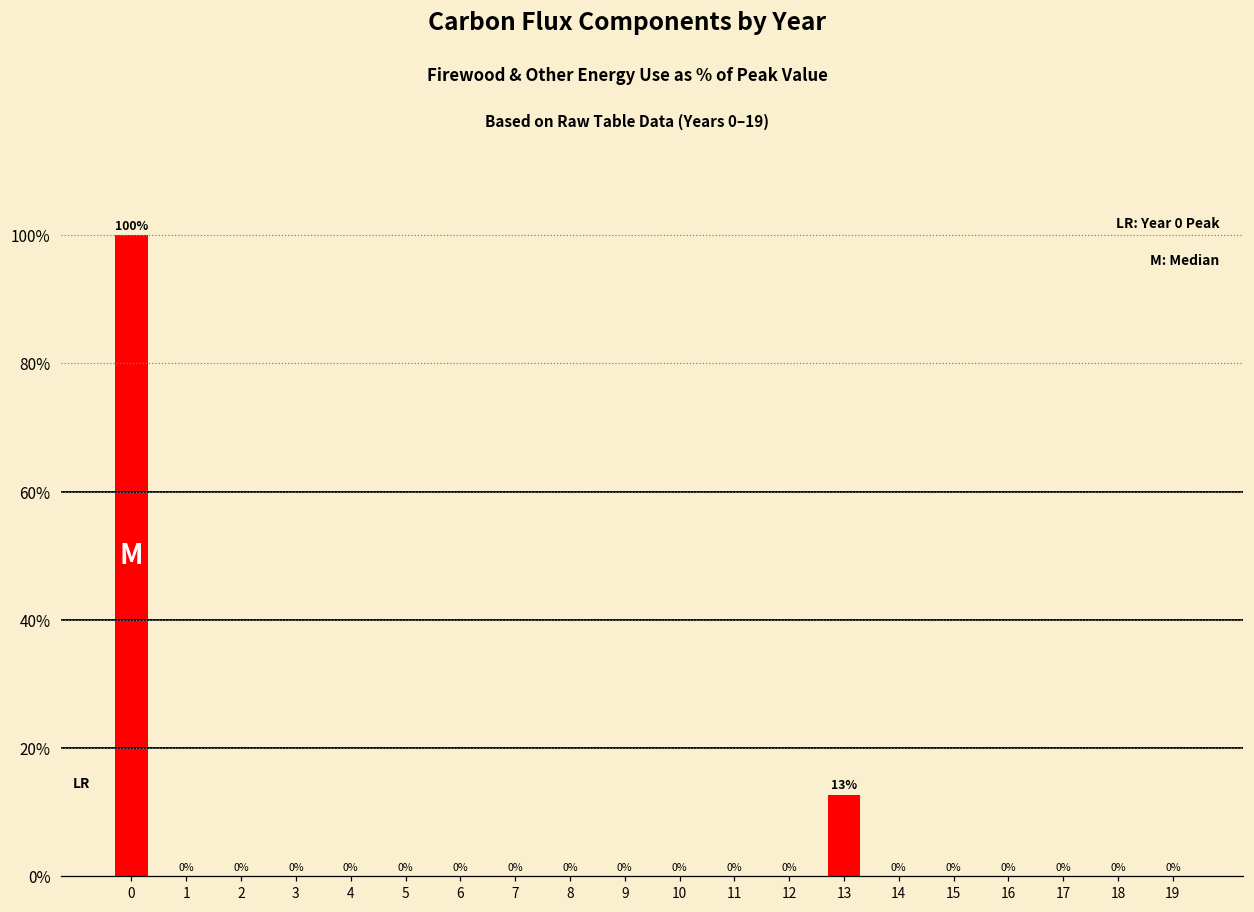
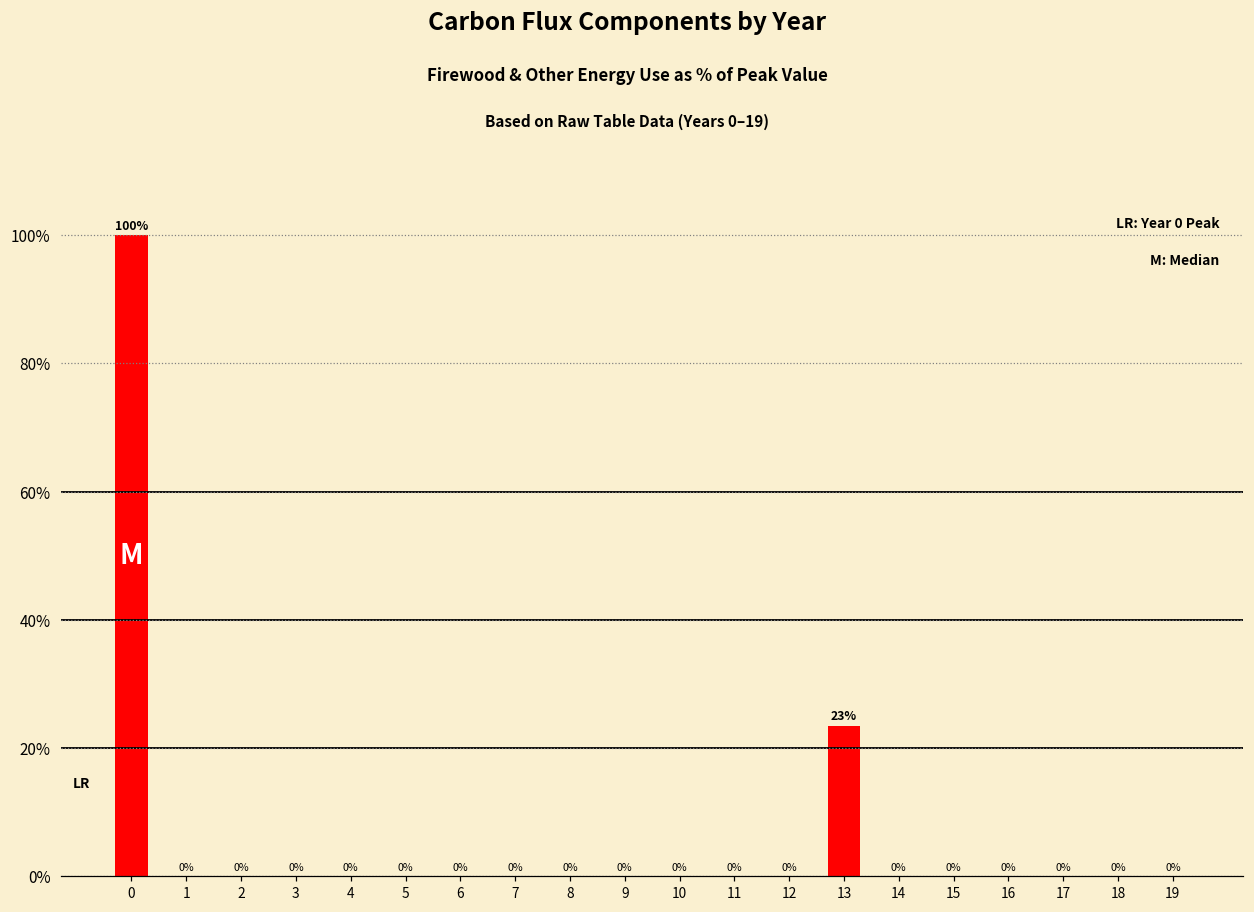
13: 13% -> 23%
